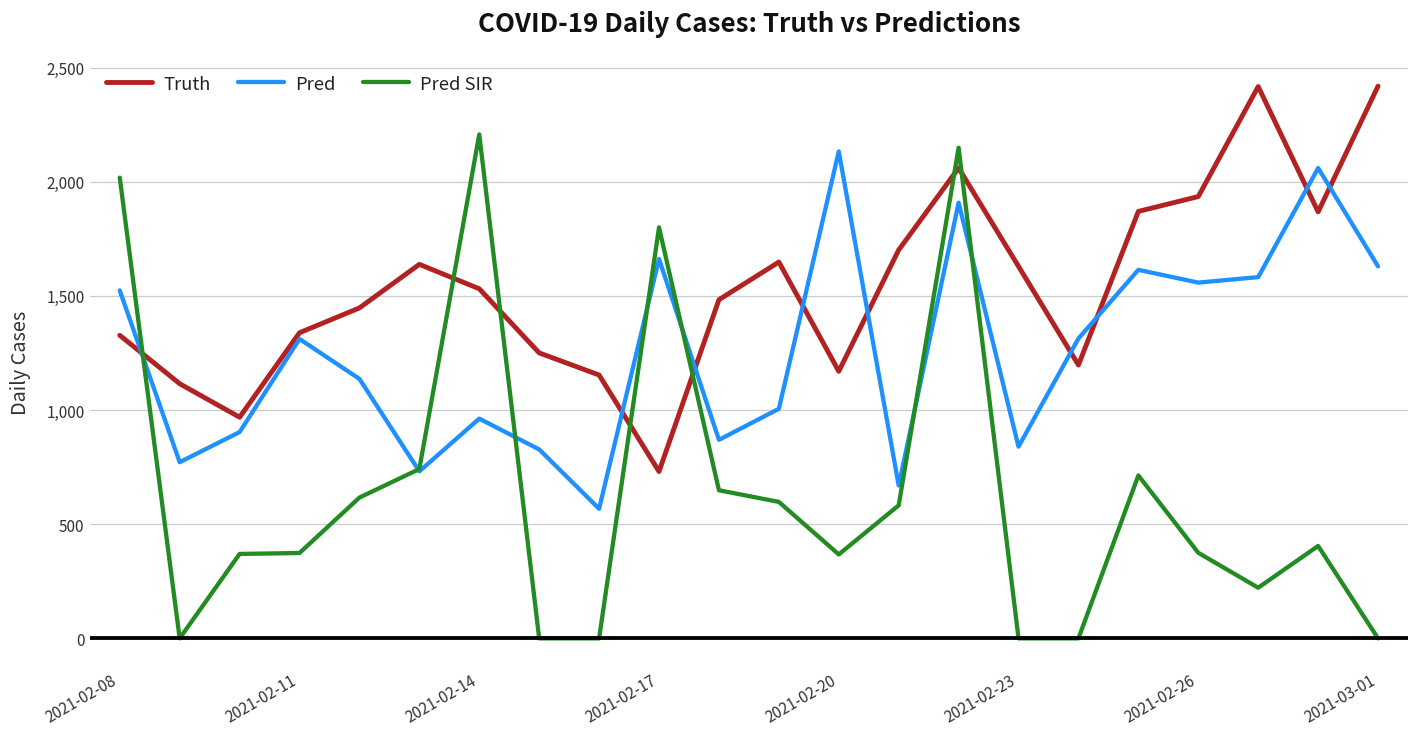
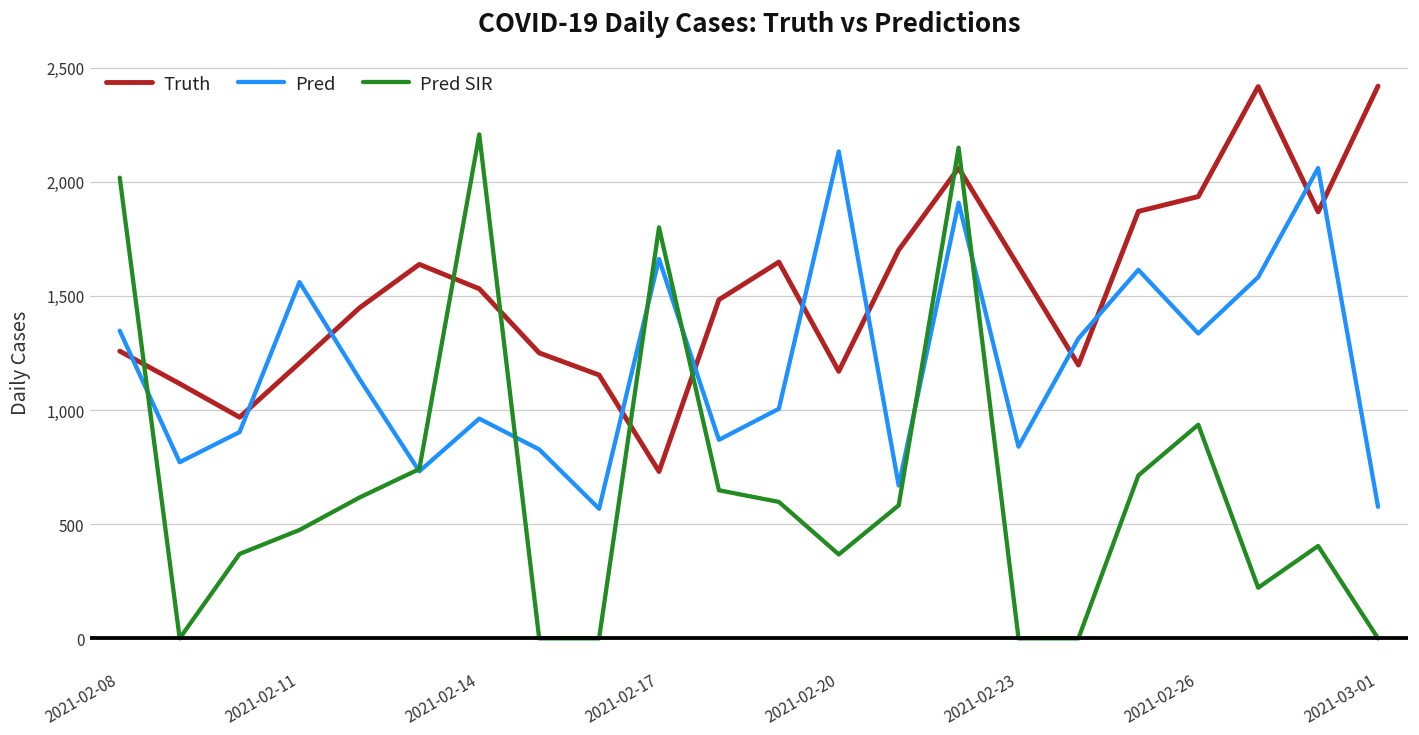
Truth, 2021-02-08: 1,330 -> 1,260
Pred, 2021-02-08: 1,520 -> 1,350
Truth, 2021-02-11: 1,340 -> 1,210
Pred, 2021-02-11: 1,310 -> 1,560
Pred SIR, 2021-02-11: 370 -> 480
Pred, 2021-02-26: 1,560 -> 1,340
Pred SIR, 2021-02-26: 380 -> 940
Pred, 2021-03-01: 1,630 -> 580
